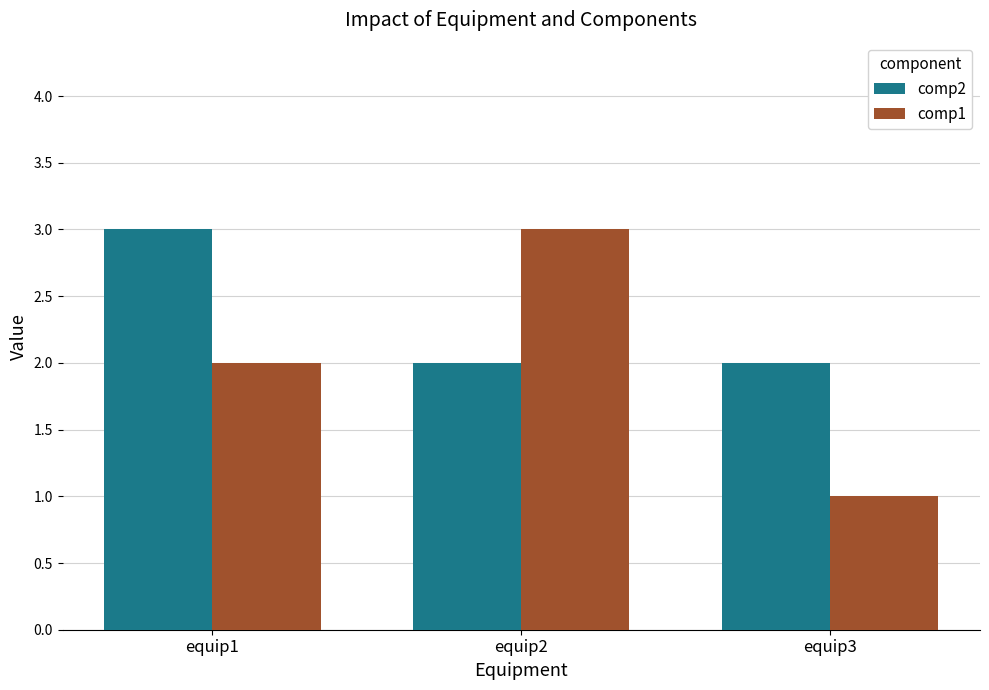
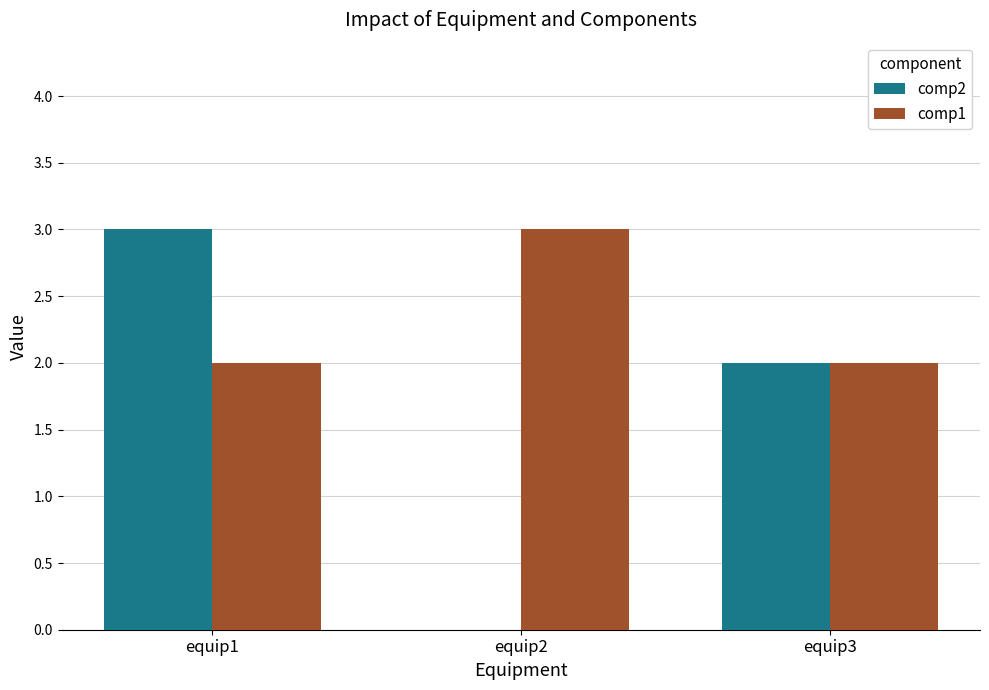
comp2, equip2: 2 -> 0
comp1, equip3: 1 -> 2
